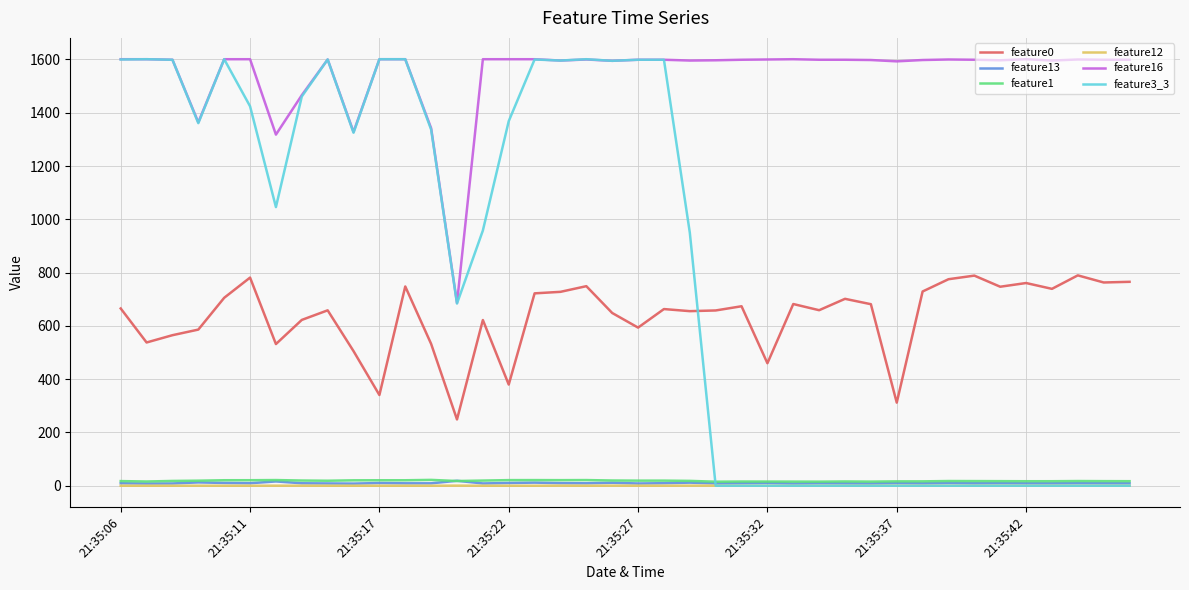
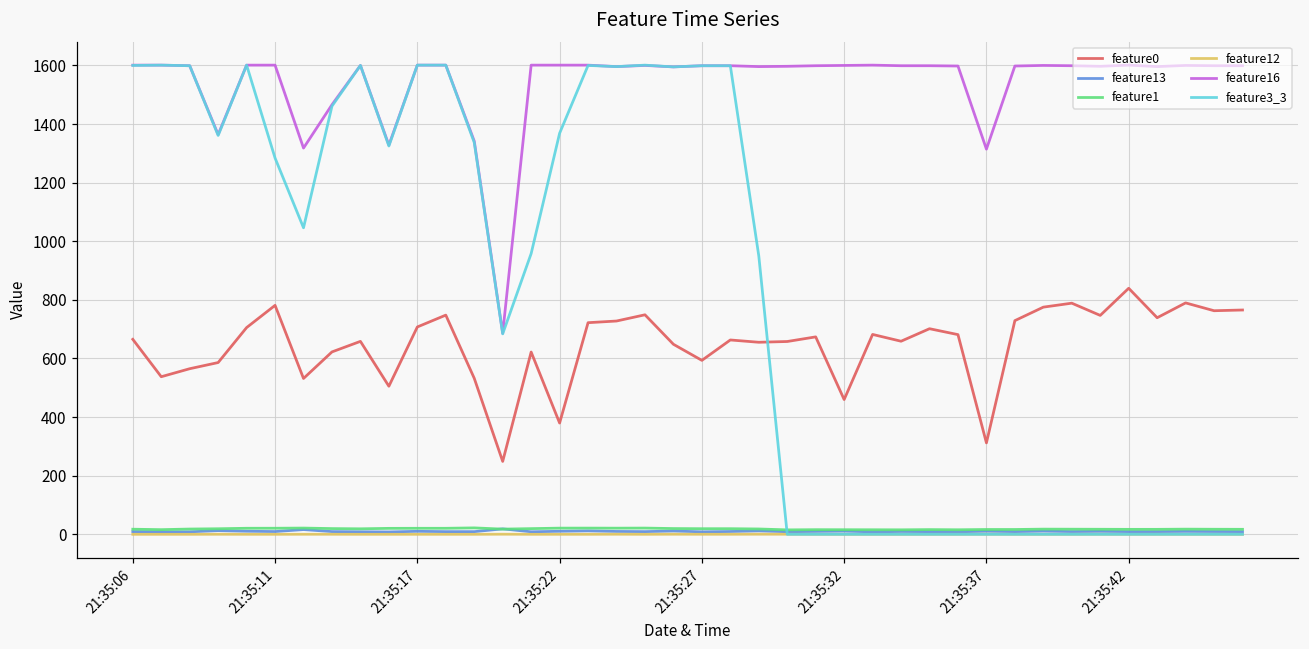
feature3_3, 21:35:11: 1420 -> 1280
feature0, 21:35:17: 340 -> 710
feature16, 21:35:37: 1590 -> 1310
feature0, 21:35:42: 760 -> 840
